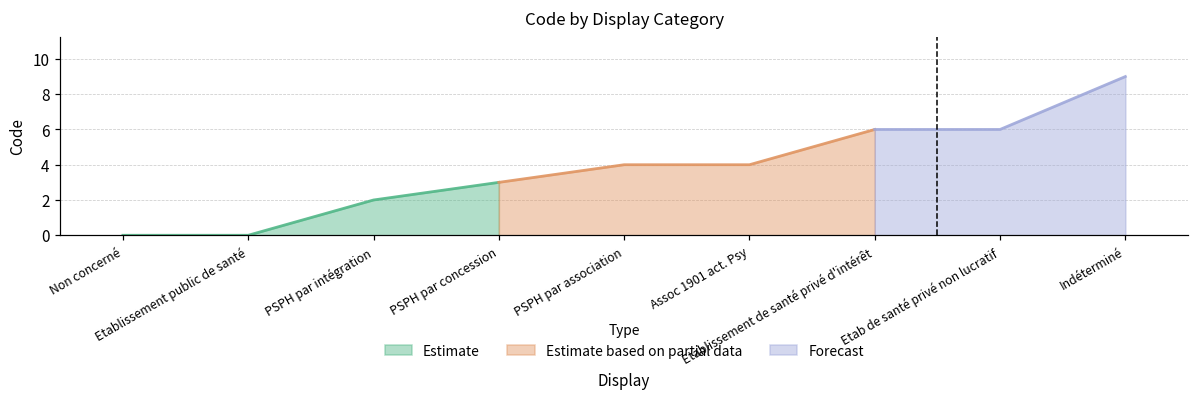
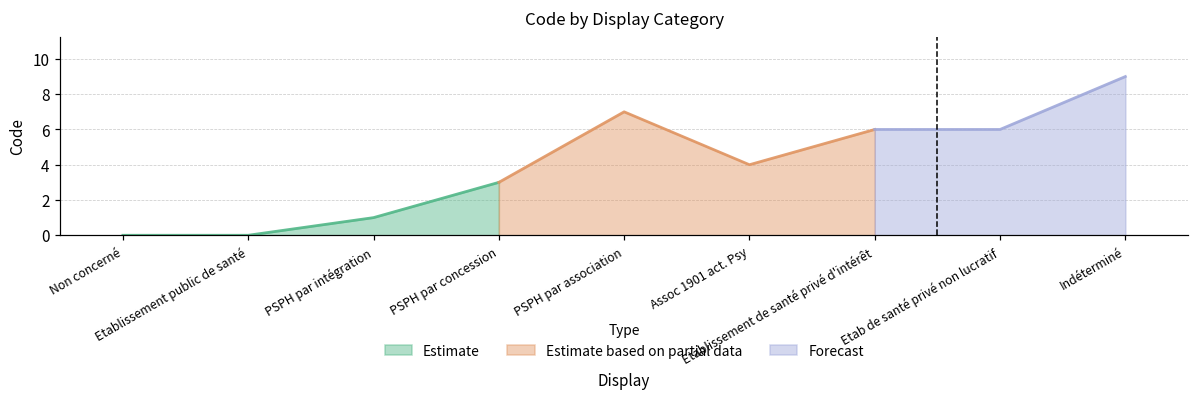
Estimate, PSPH par intégration: 2 -> 1
Estimate based on partial data, PSPH par association: 4 -> 7
